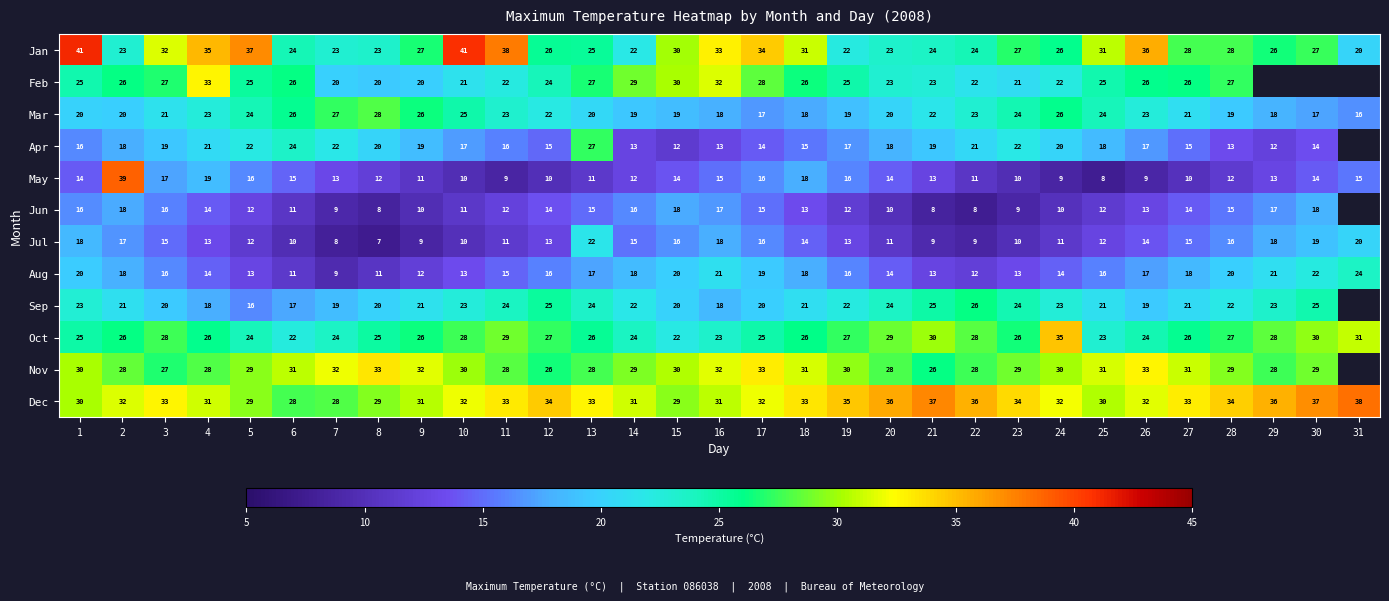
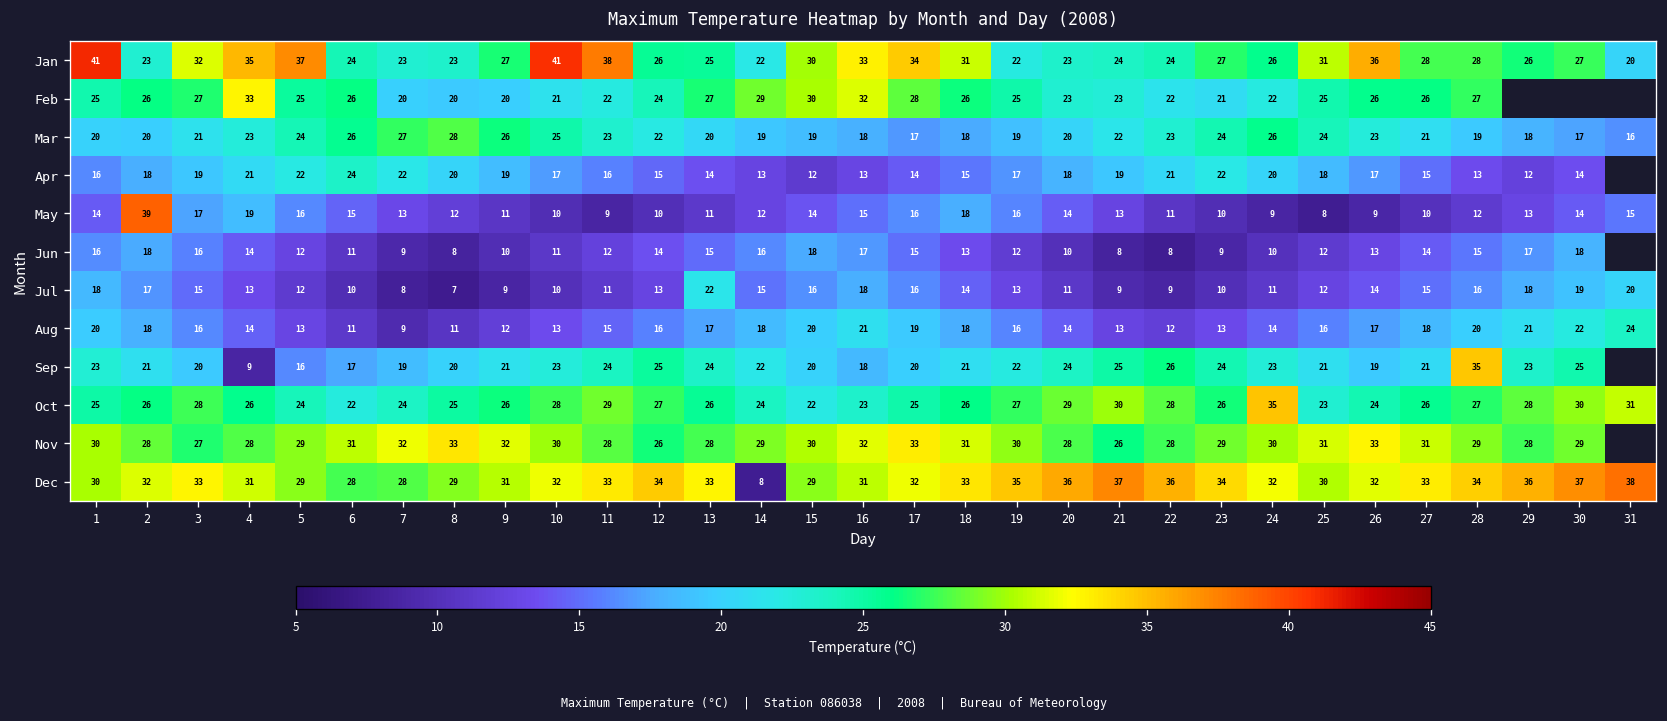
Apr, 13: 27 -> 14
Sep, 4: 18 -> 9
Sep, 28: 22 -> 35
Dec, 14: 31 -> 8
